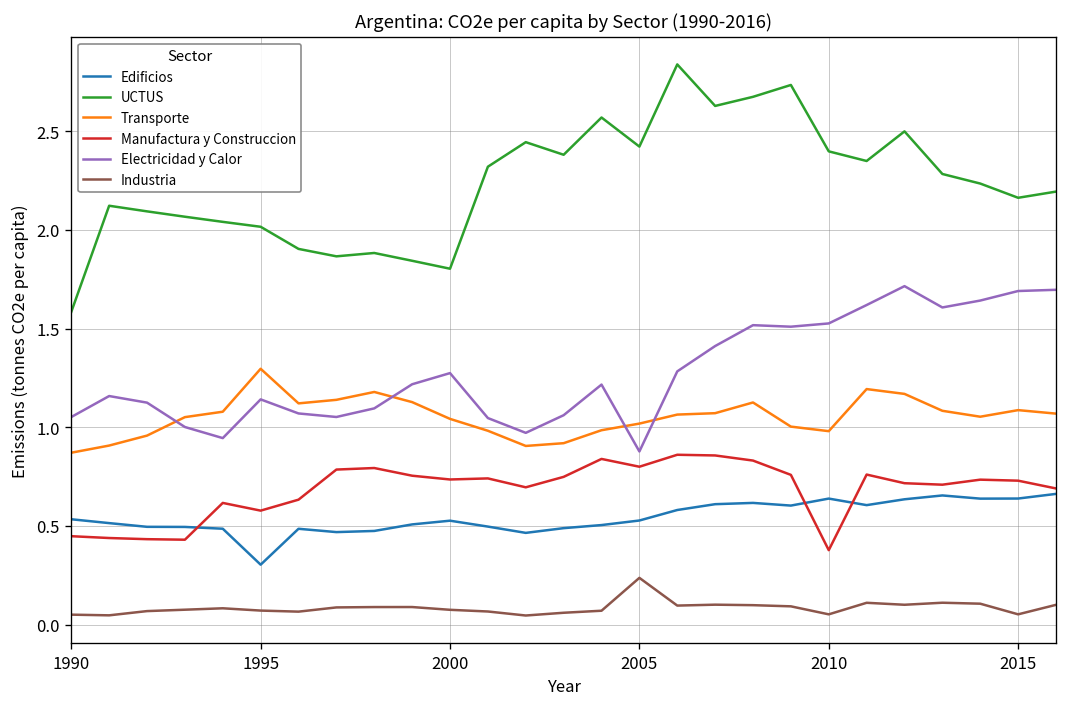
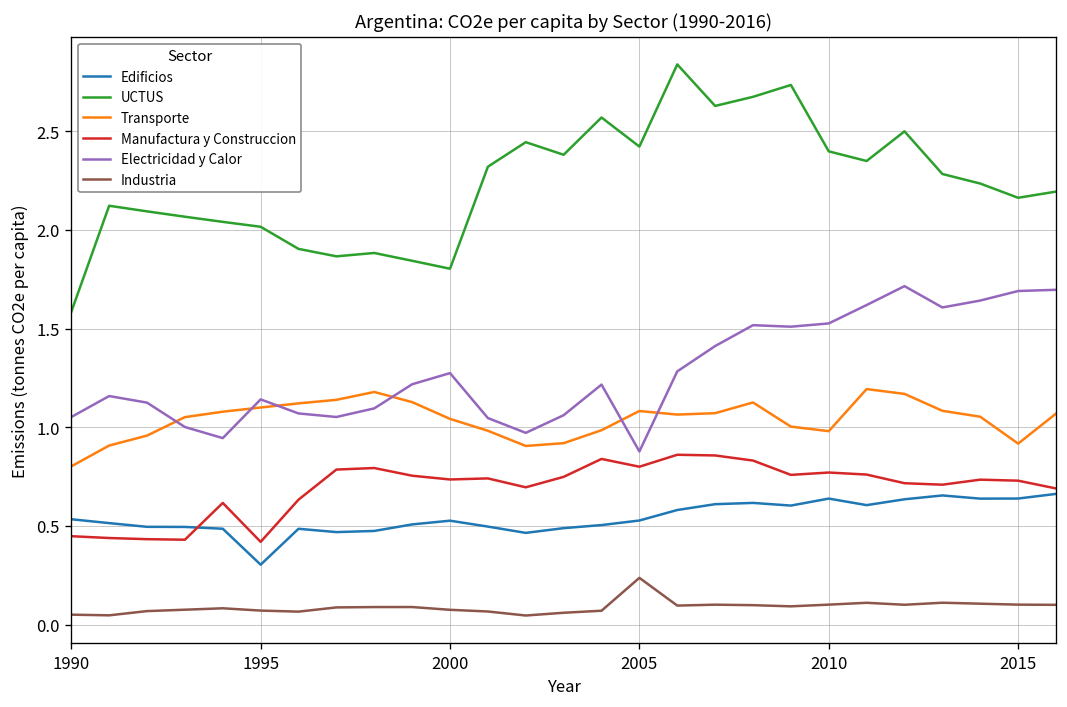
Transporte, 1990: 0.87 -> 0.80
Transporte, 1995: 1.30 -> 1.10
Manufactura y Construccion, 1995: 0.58 -> 0.42
Transporte, 2005: 1.02 -> 1.08
Manufactura y Construccion, 2010: 0.38 -> 0.77
Industria, 2010: 0.05 -> 0.10
Transporte, 2015: 1.09 -> 0.92
Industria, 2015: 0.05 -> 0.10
